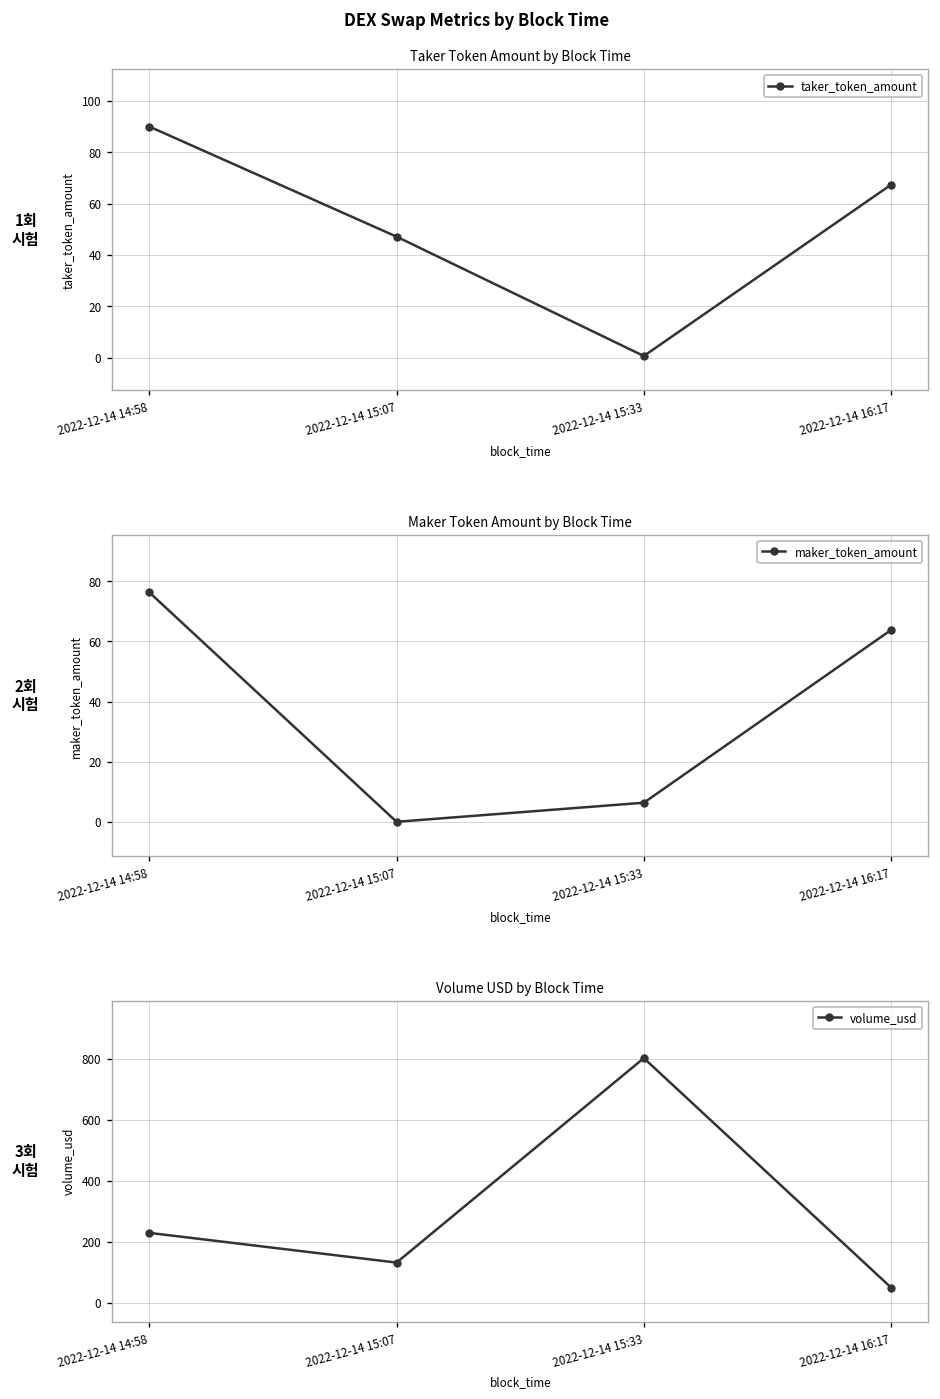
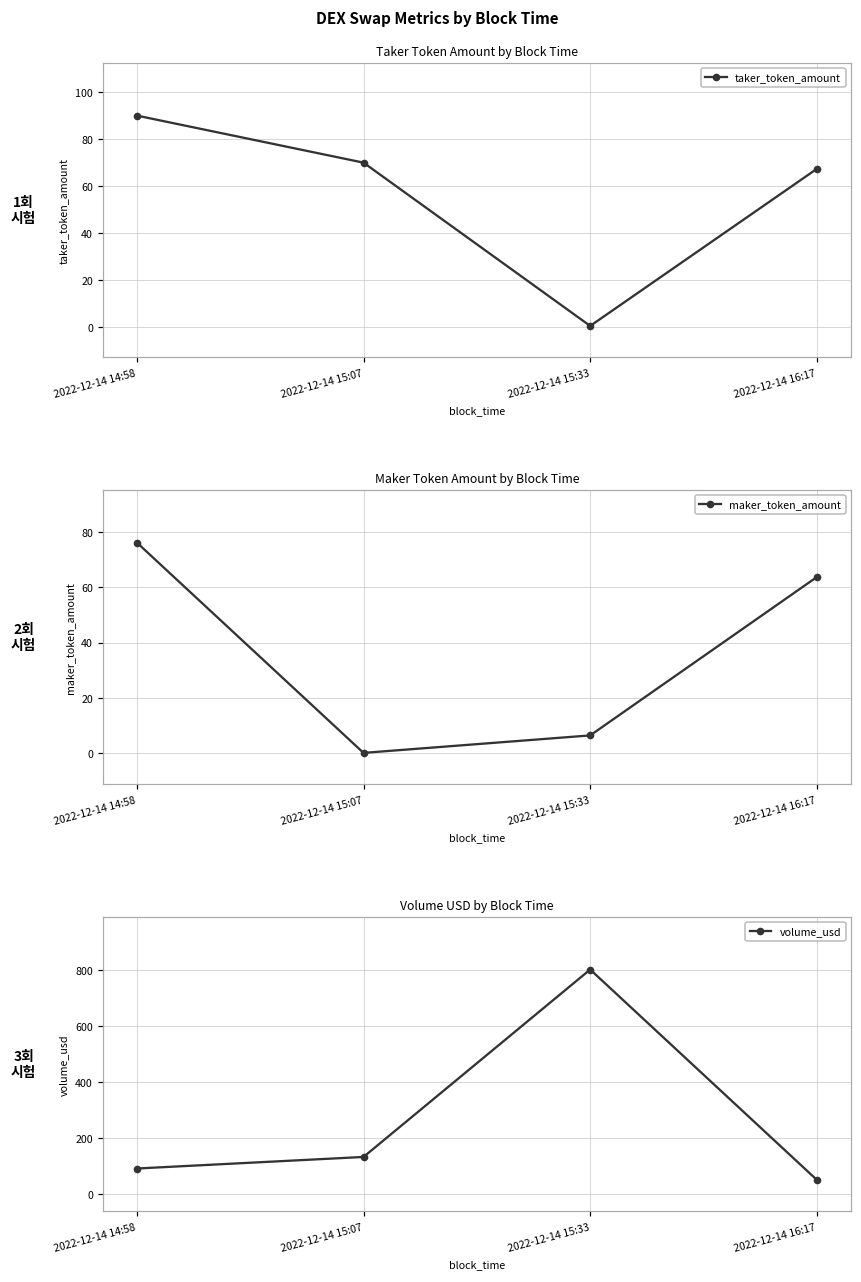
Taker Token Amount by Block Time, 2022-12-14 15:07: 47 -> 70
Volume USD by Block Time, 2022-12-14 14:58: 230 -> 90
